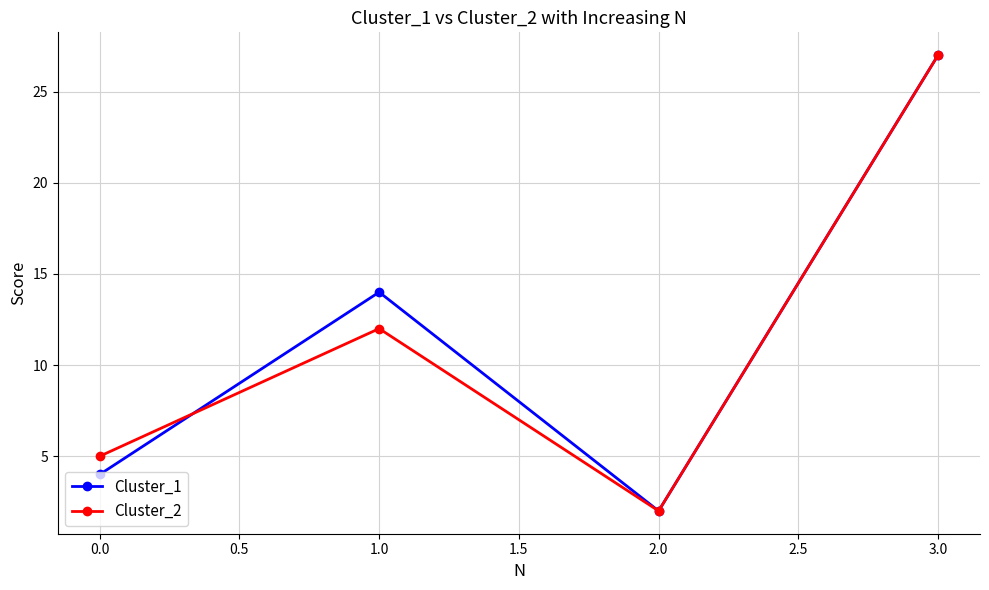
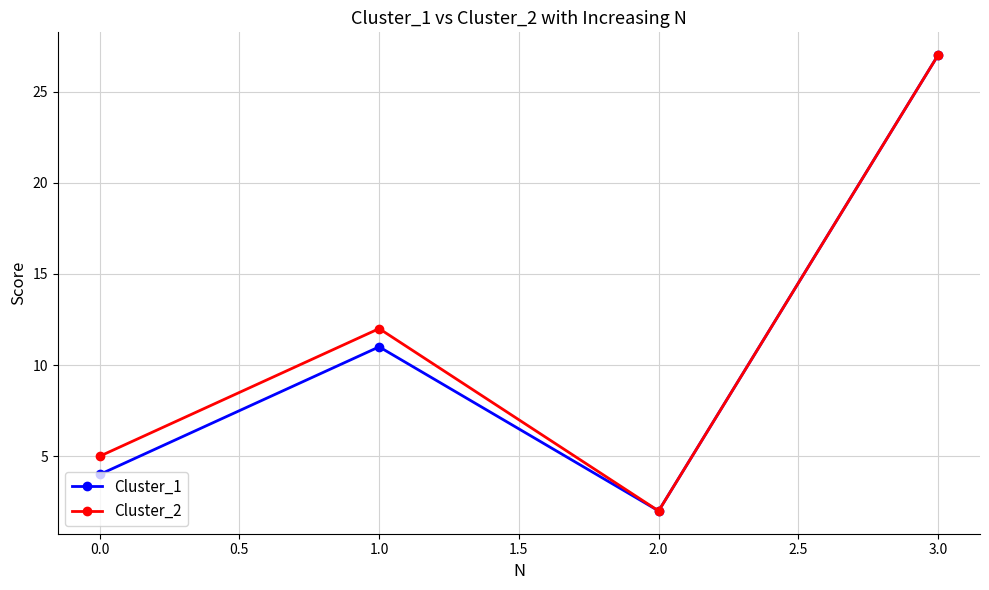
Cluster_1, 1.0: 14 -> 11
